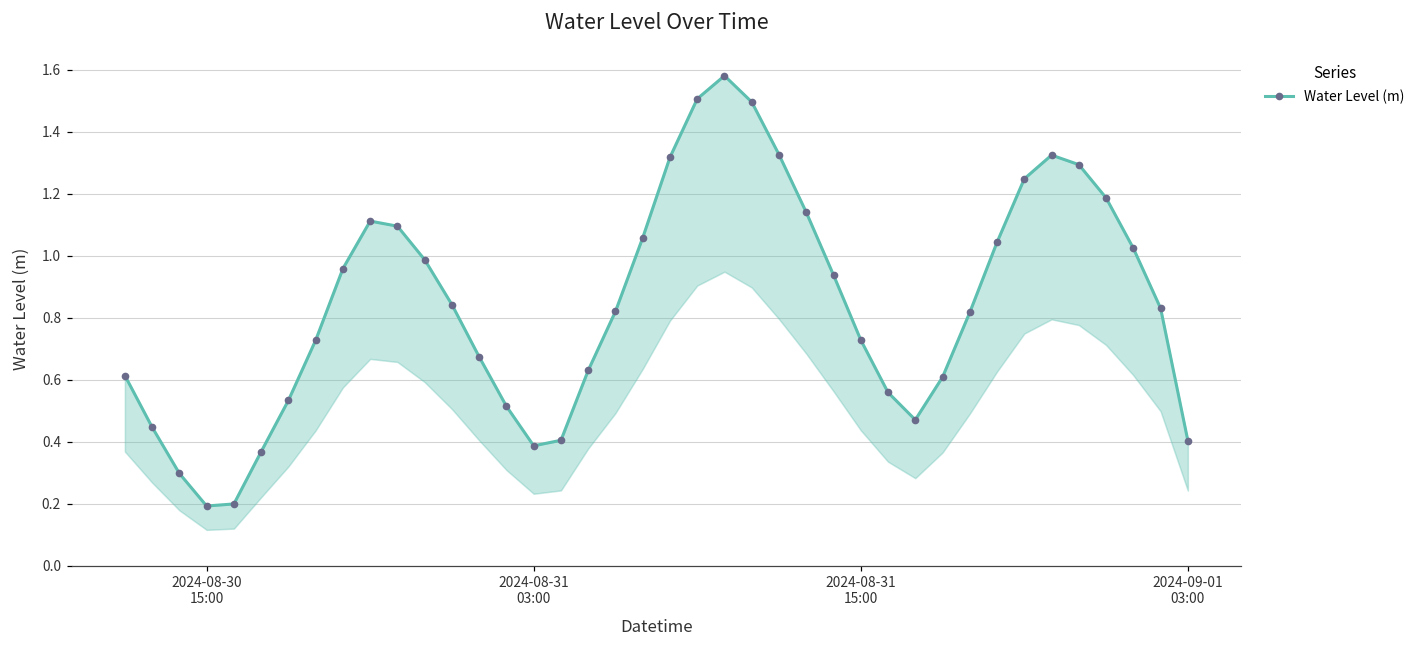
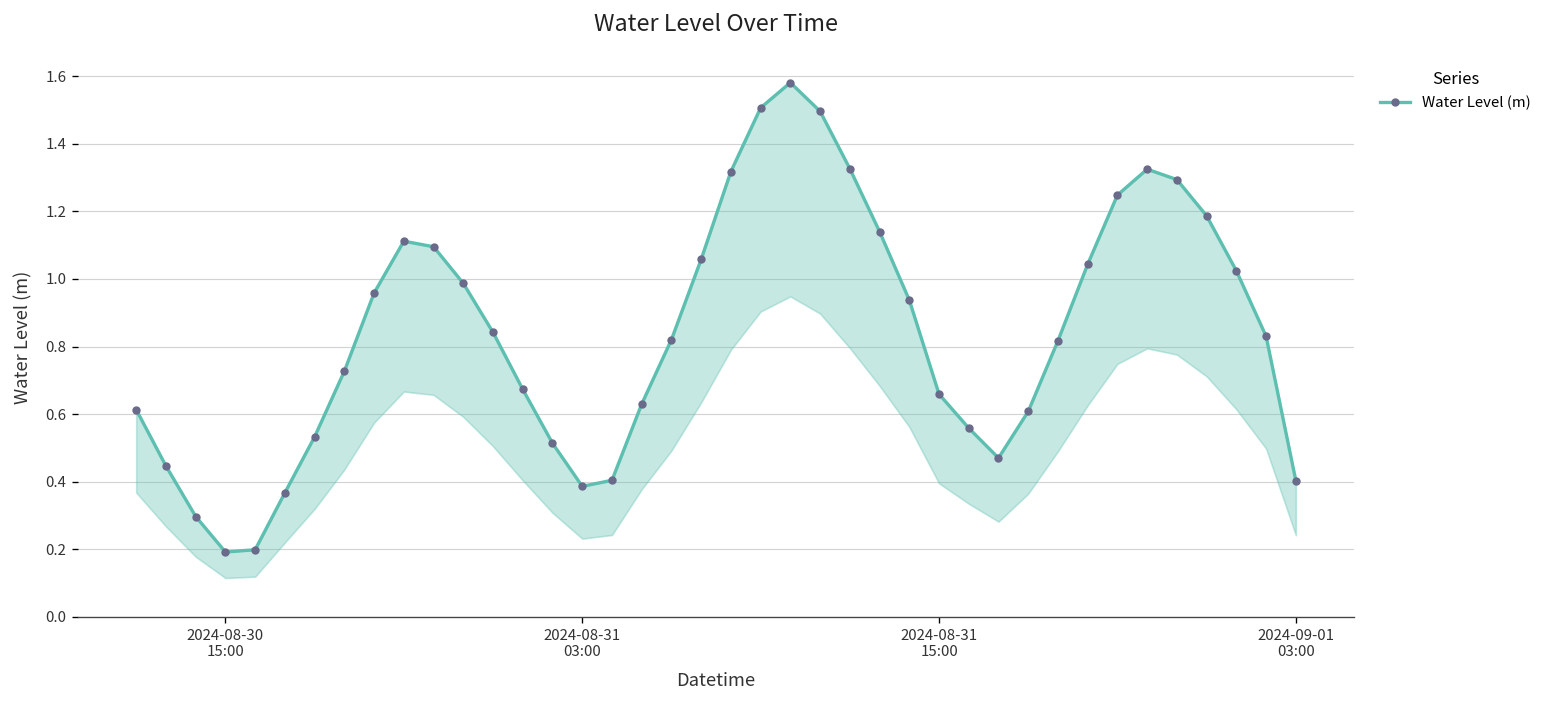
2024-08-31 15:00: 0.73 -> 0.66
